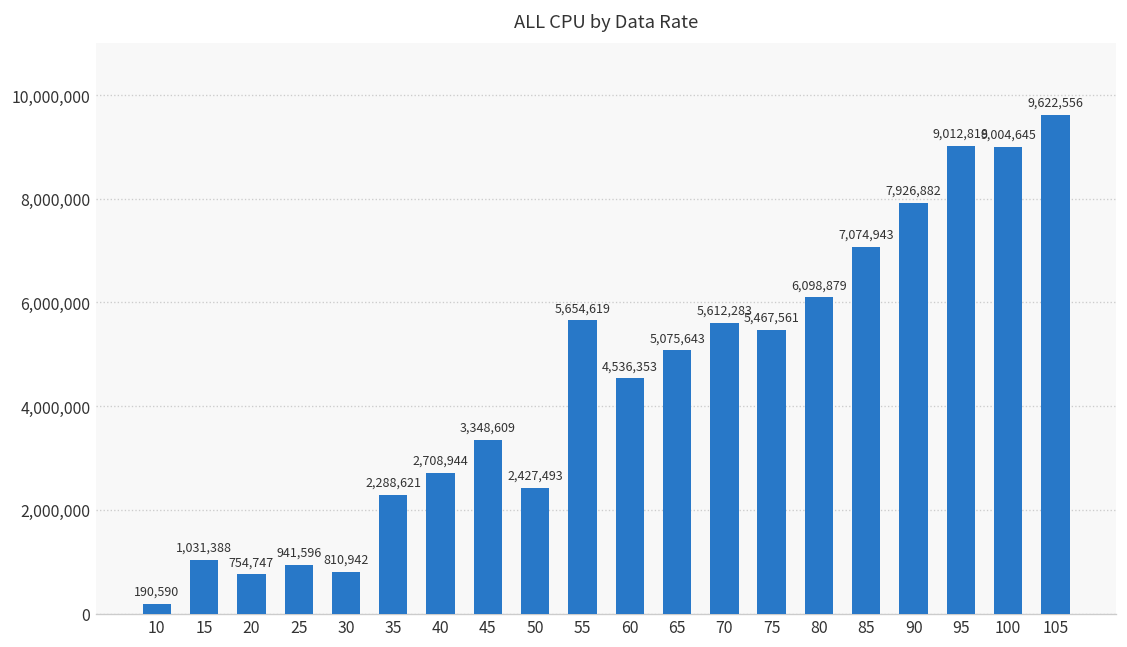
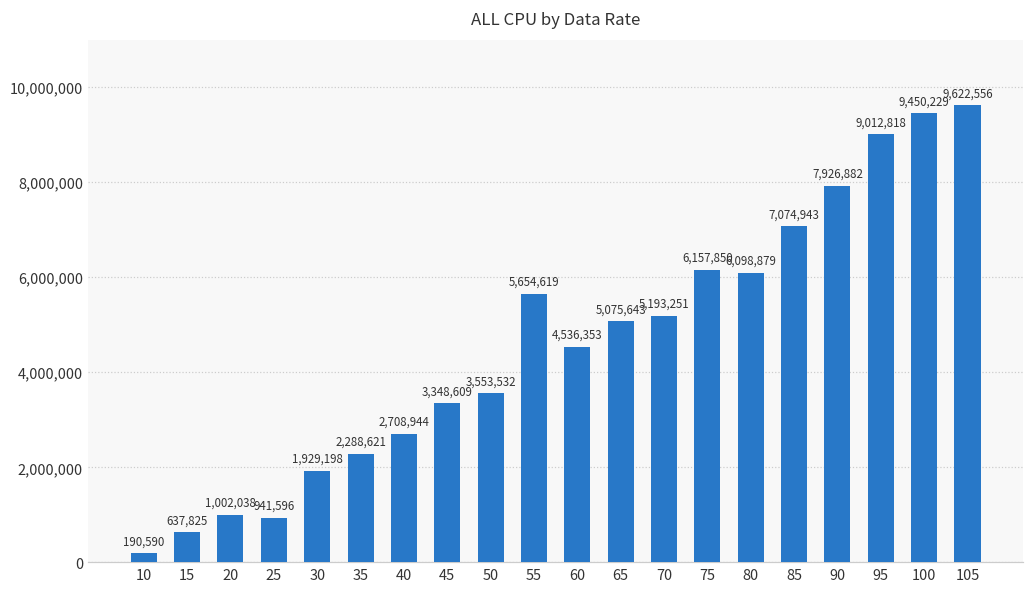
15: 1,031,388 -> 637,825
20: 754,747 -> 1,002,038
30: 810,942 -> 1,929,198
50: 2,427,493 -> 3,553,532
70: 5,612,283 -> 5,193,251
75: 5,467,561 -> 6,157,850
100: 9,004,645 -> 9,450,229
